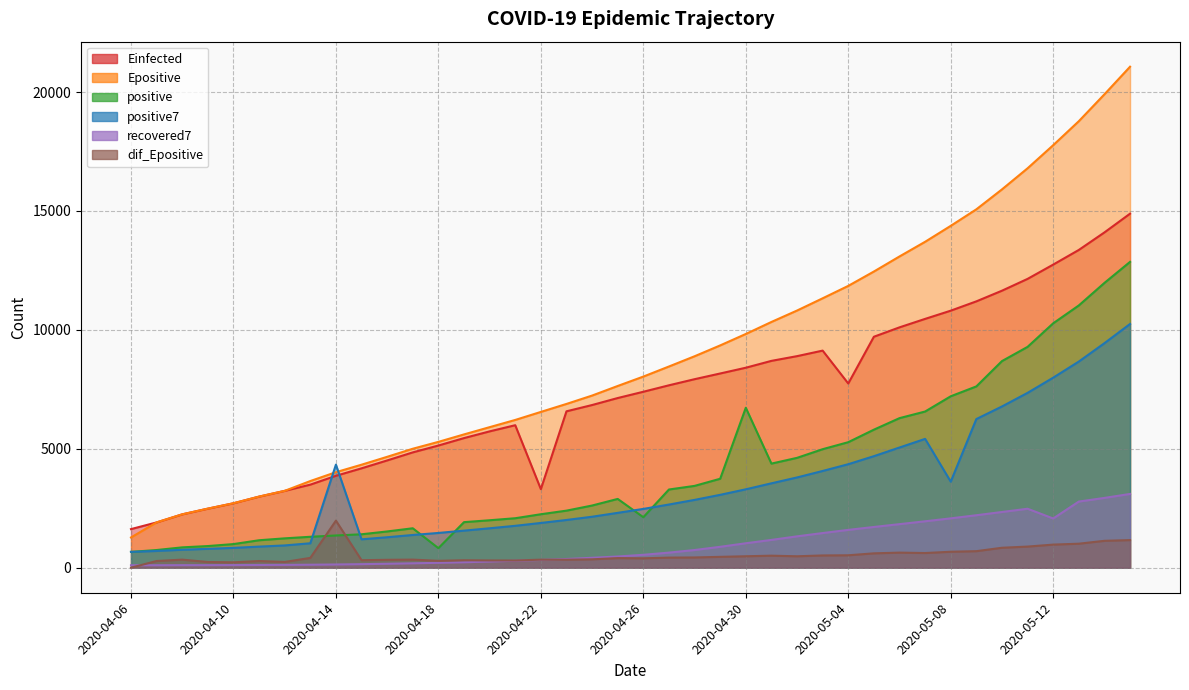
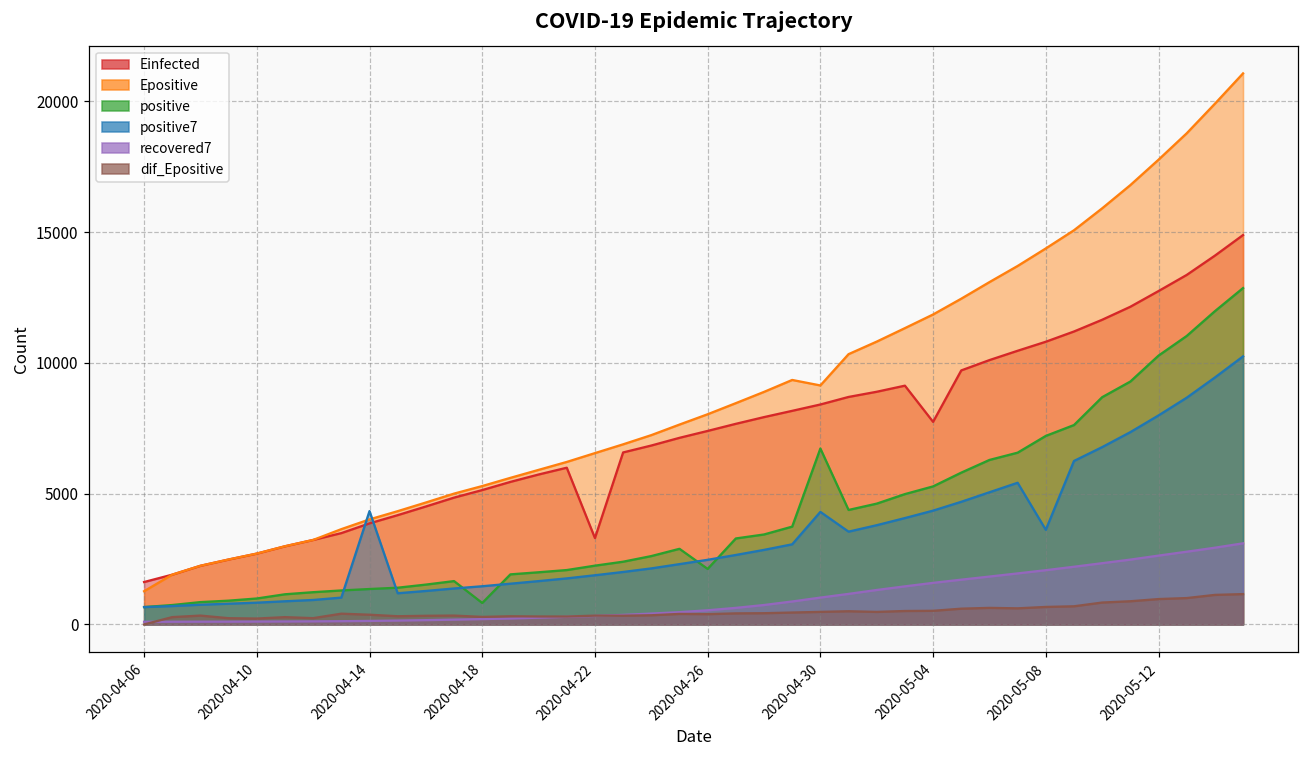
dif_Epositive, 2020-04-14: 2000 -> 400
Epositive, 2020-04-30: 9800 -> 9100
positive7, 2020-04-30: 3300 -> 4300
recovered7, 2020-05-12: 2100 -> 2600
